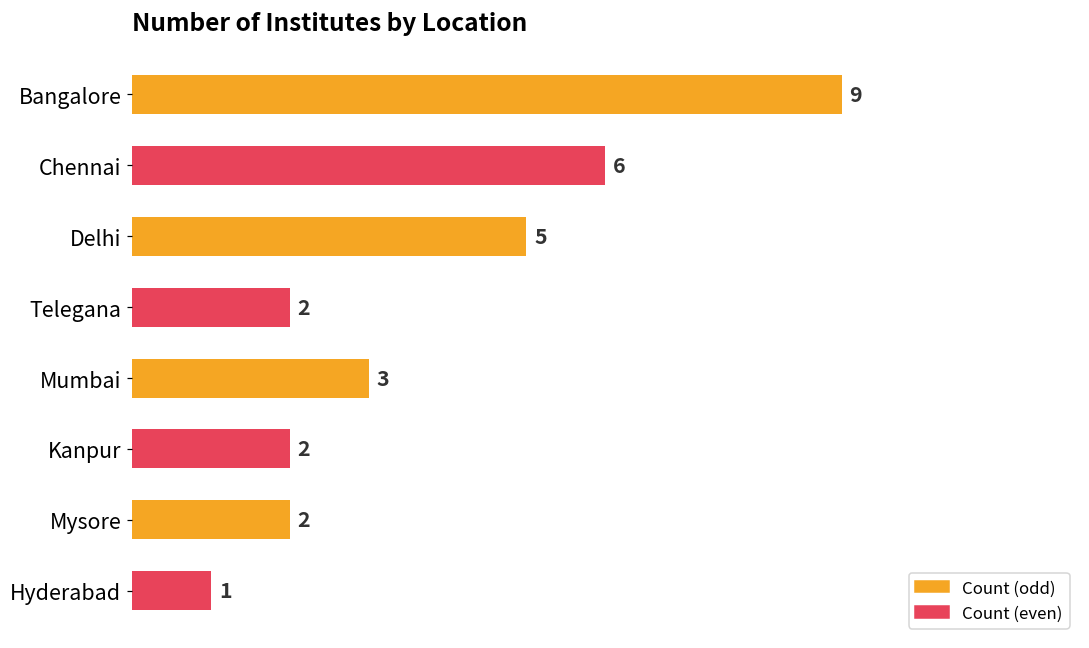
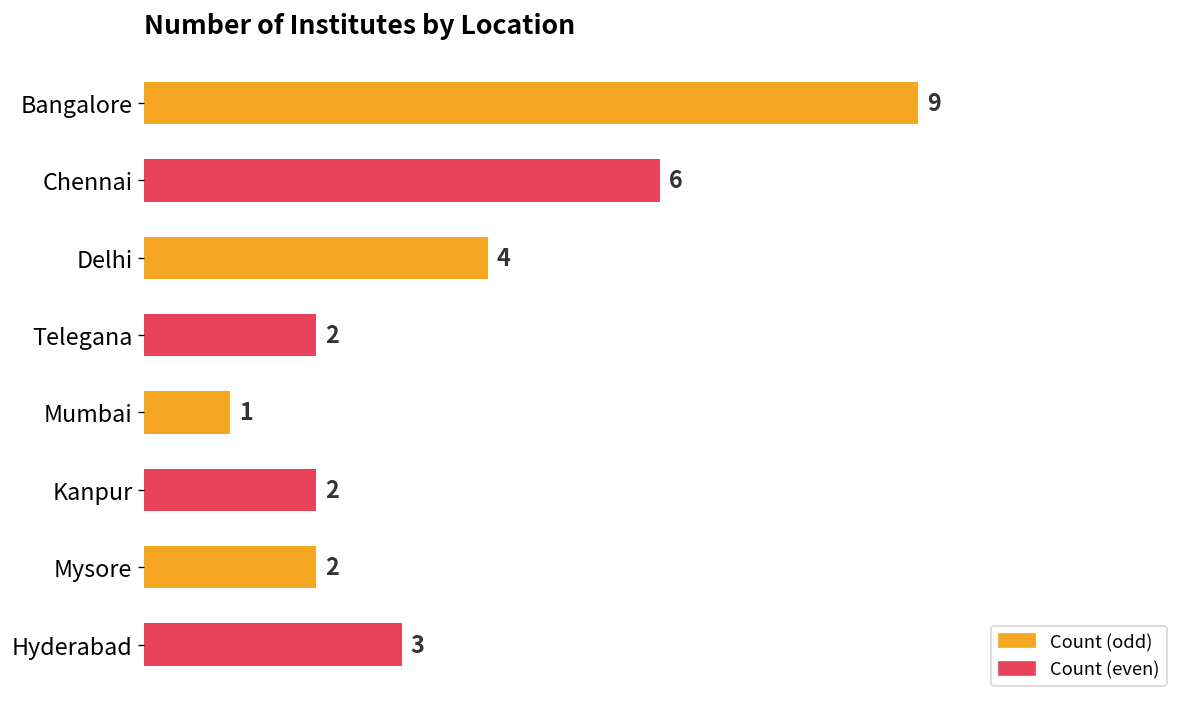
Delhi: 5 -> 4
Mumbai: 3 -> 1
Hyderabad: 1 -> 3
